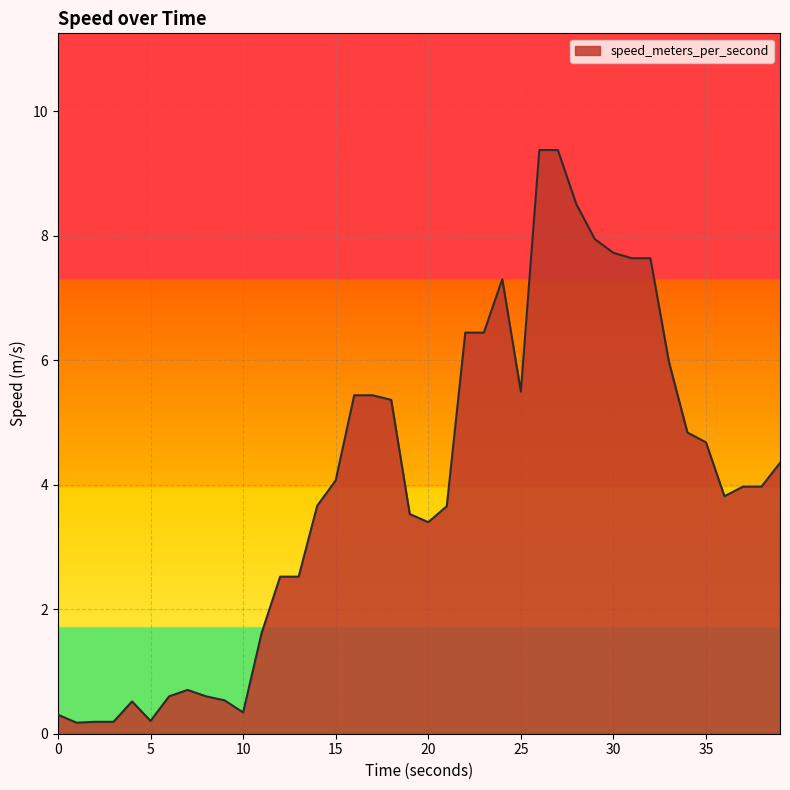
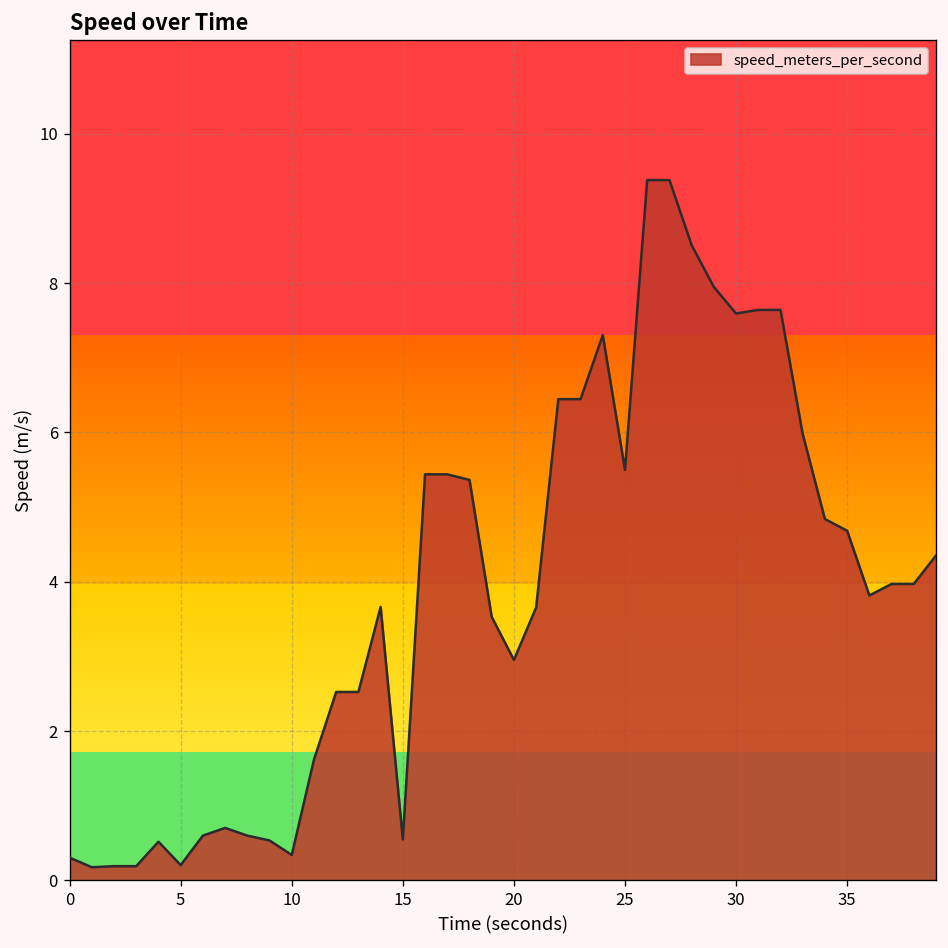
15: 4.1 -> 0.5
20: 3.4 -> 3.0
30: 7.7 -> 7.6
